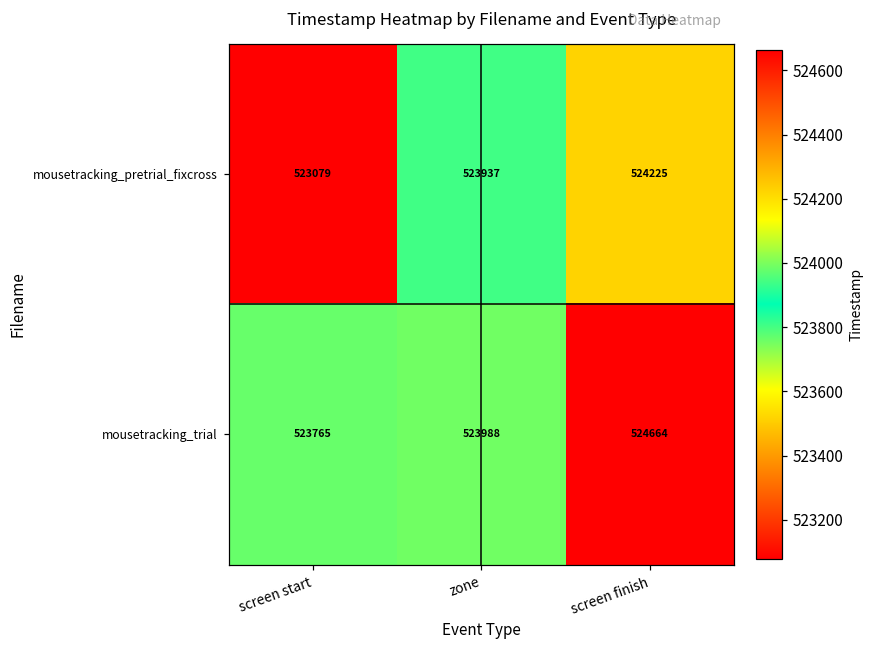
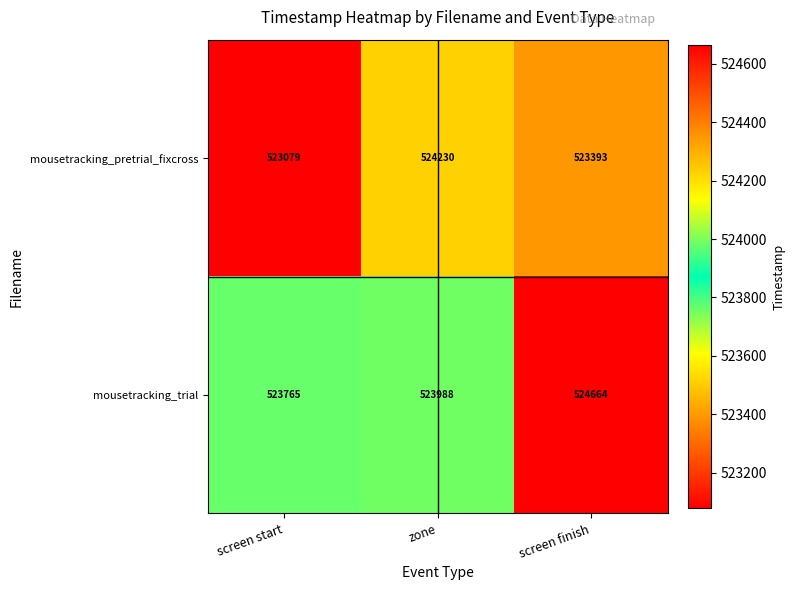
mousetracking_pretrial_fixcross, zone: 523937 -> 524230
mousetracking_pretrial_fixcross, screen finish: 524225 -> 523393
